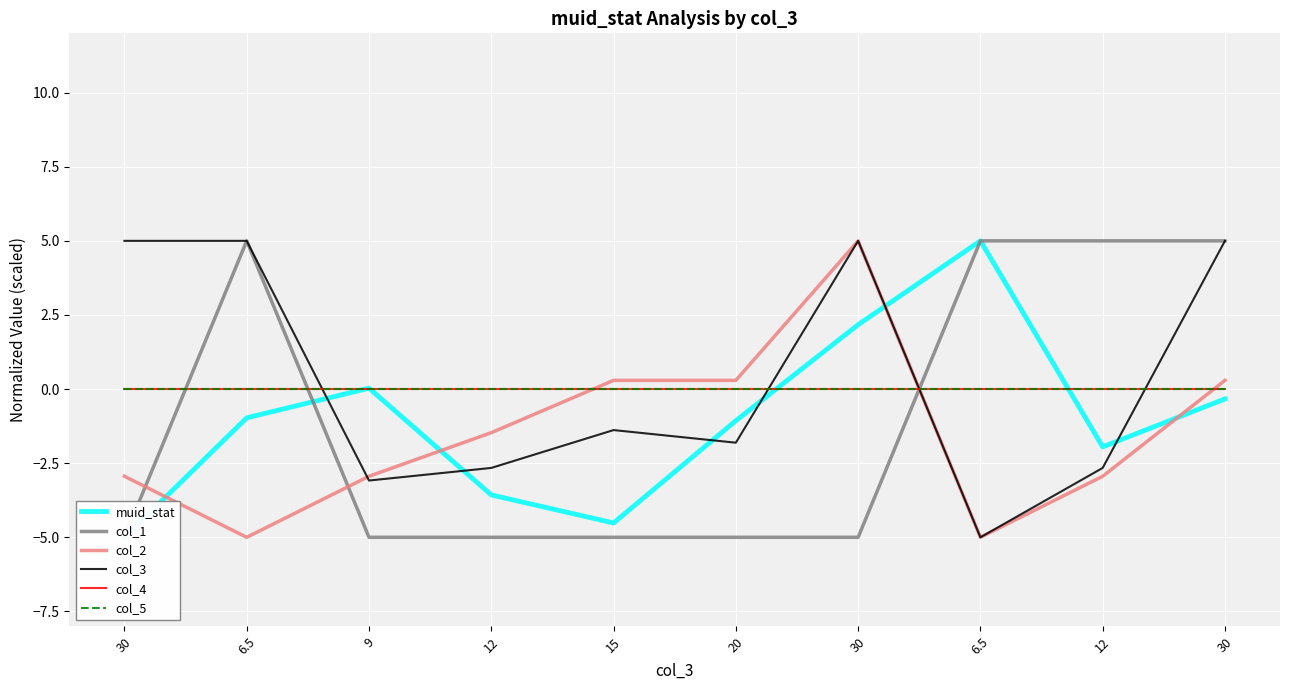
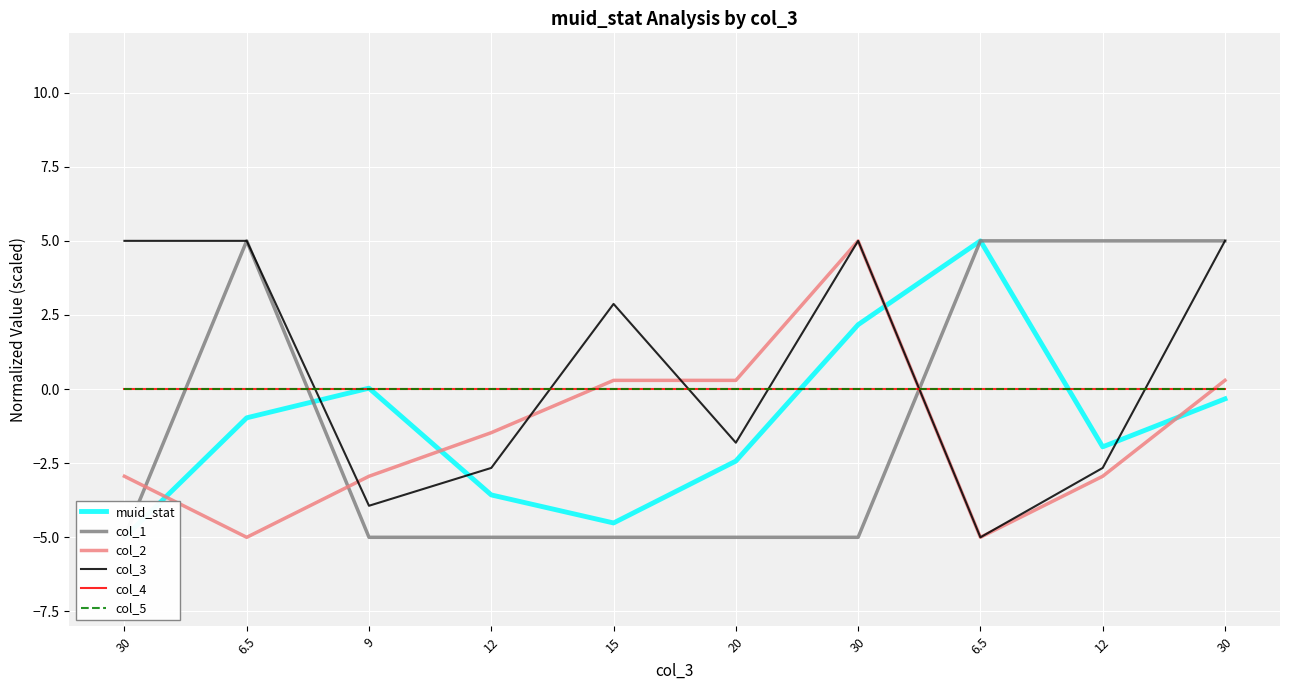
col_3, 9: -3.1 -> -3.9
col_3, 15: -1.4 -> 2.9
muid_stat, 20: -1.1 -> -2.4
